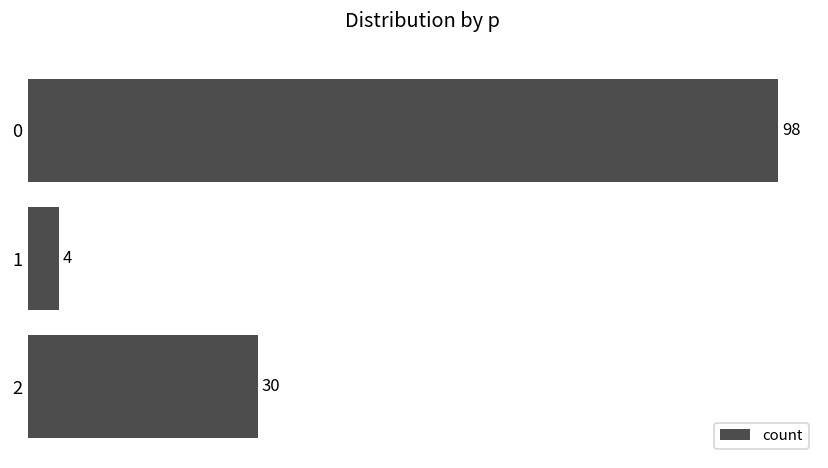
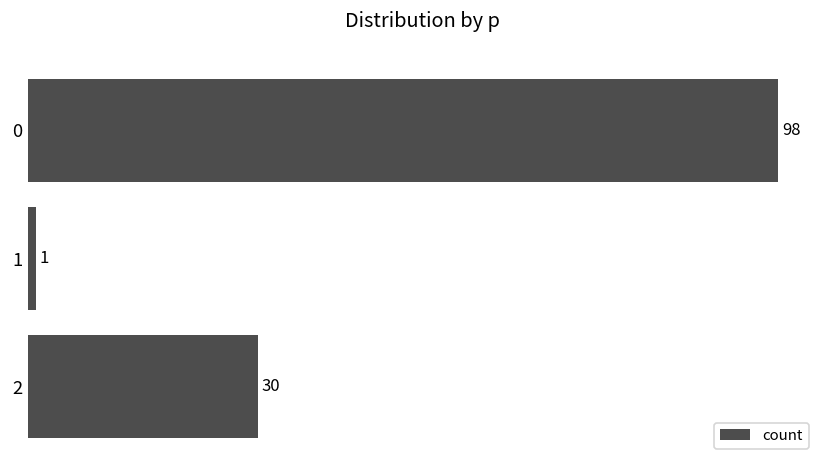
1: 4 -> 1
